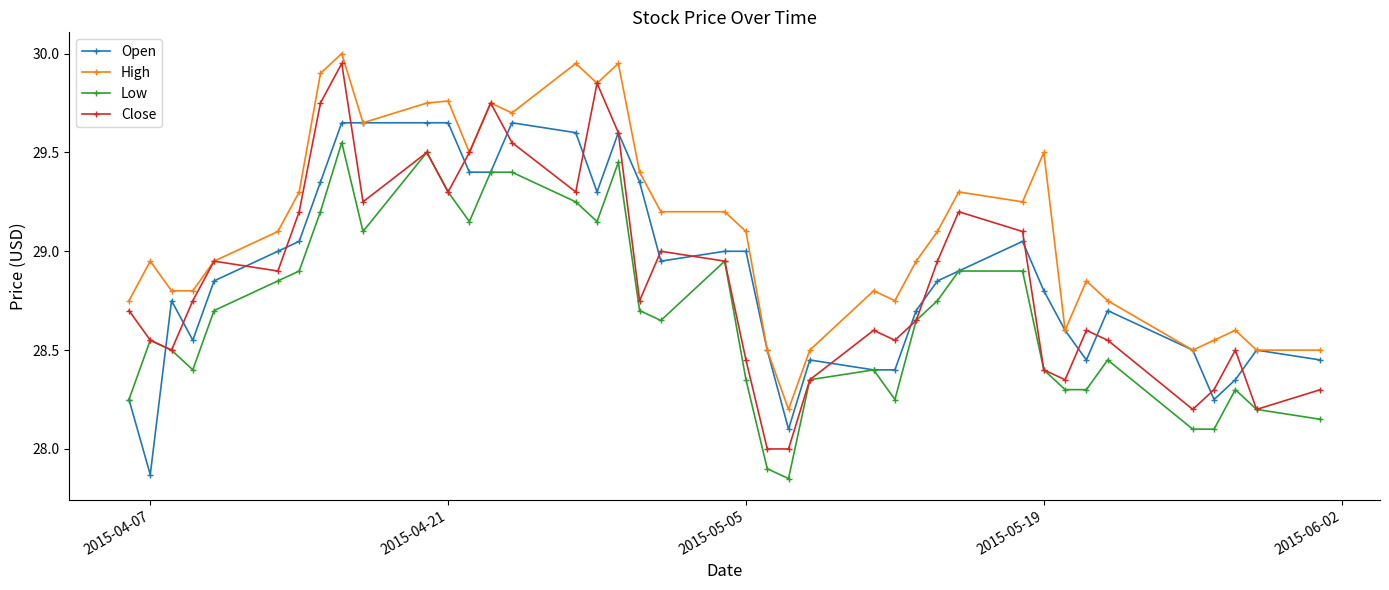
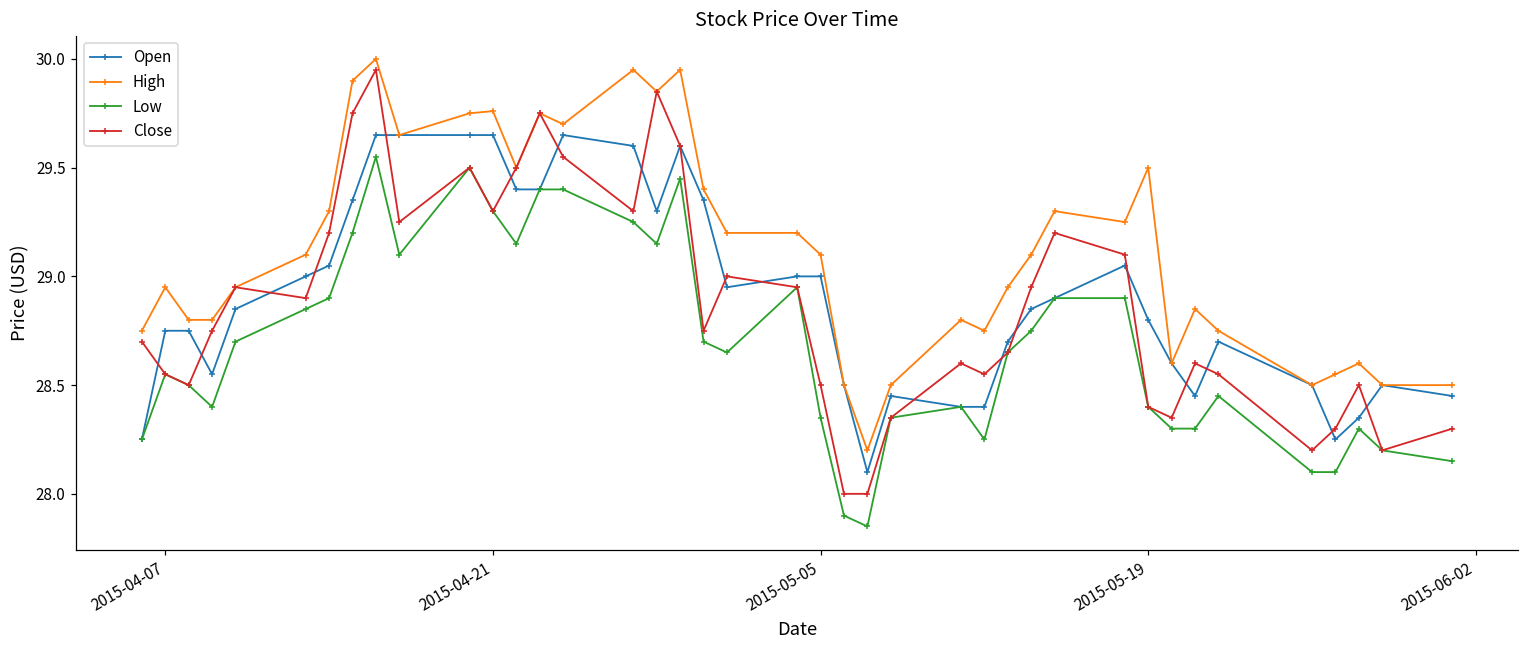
Open, 2015-04-07: 27.87 -> 28.75
Close, 2015-05-05: 28.45 -> 28.50
